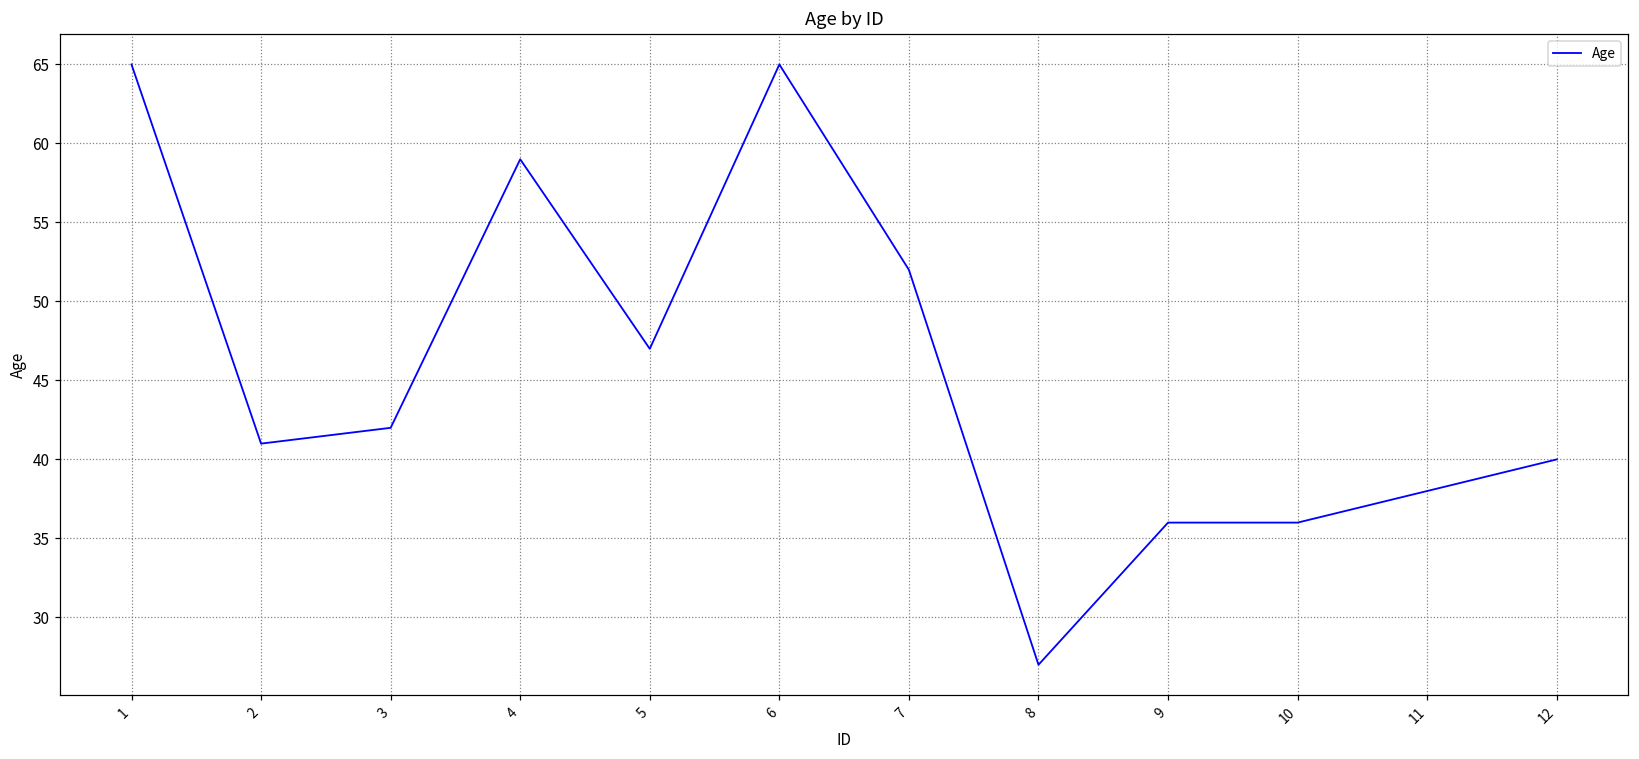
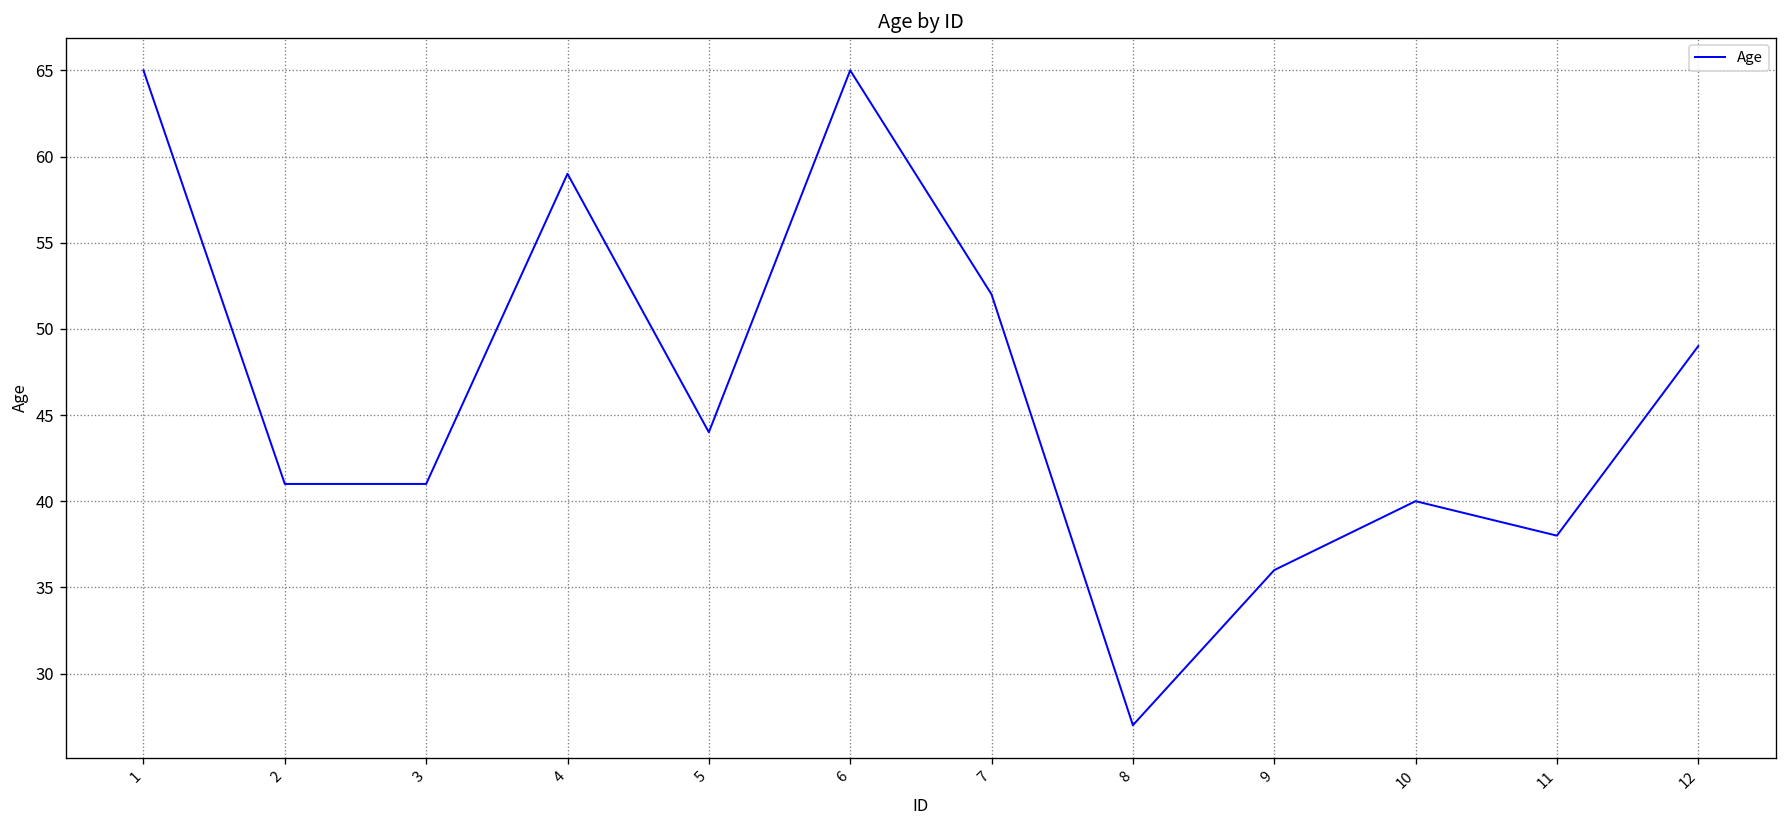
3: 42 -> 41
5: 47 -> 44
10: 36 -> 40
12: 40 -> 49
